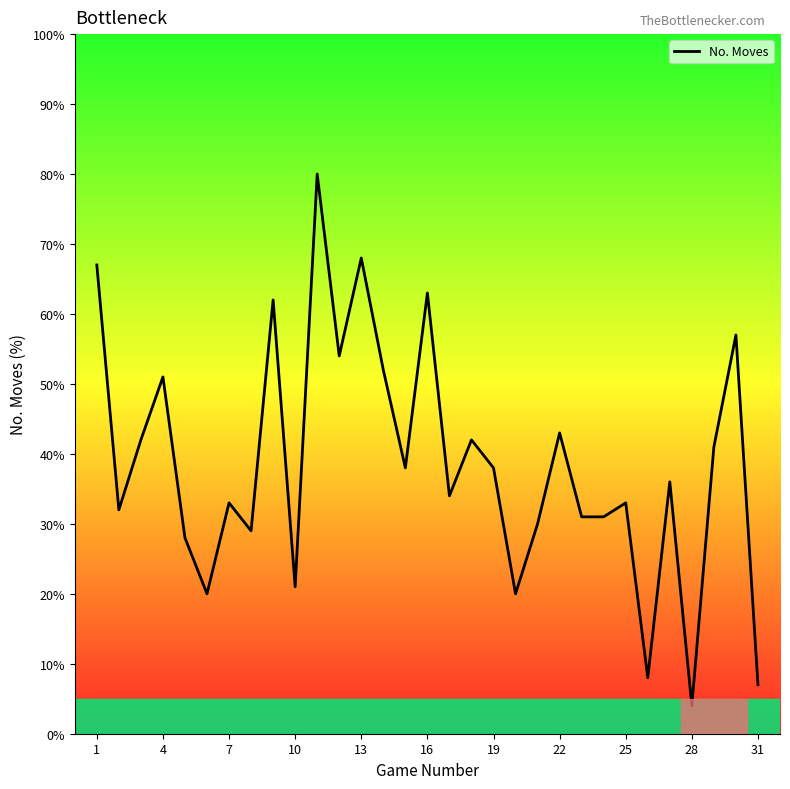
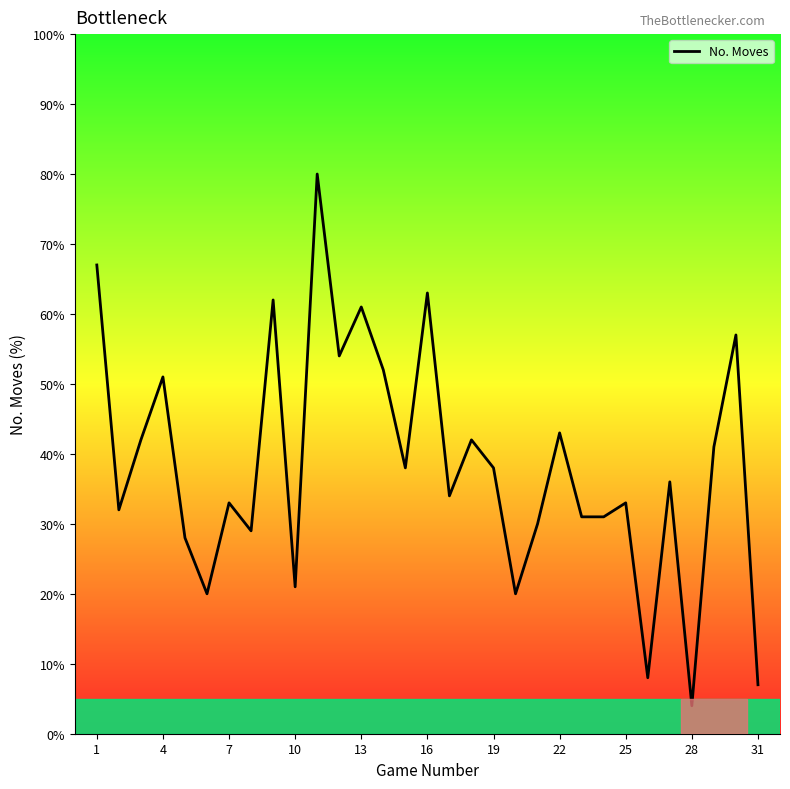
13: 68% -> 61%
